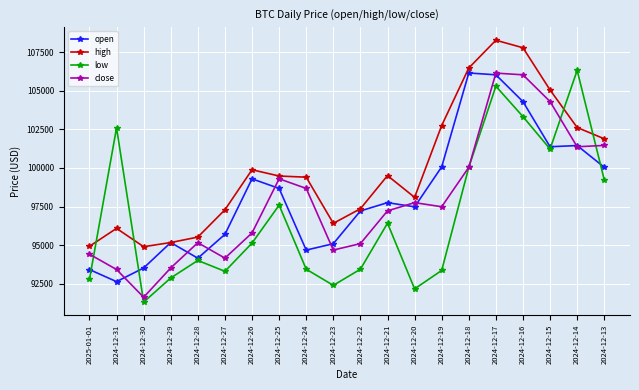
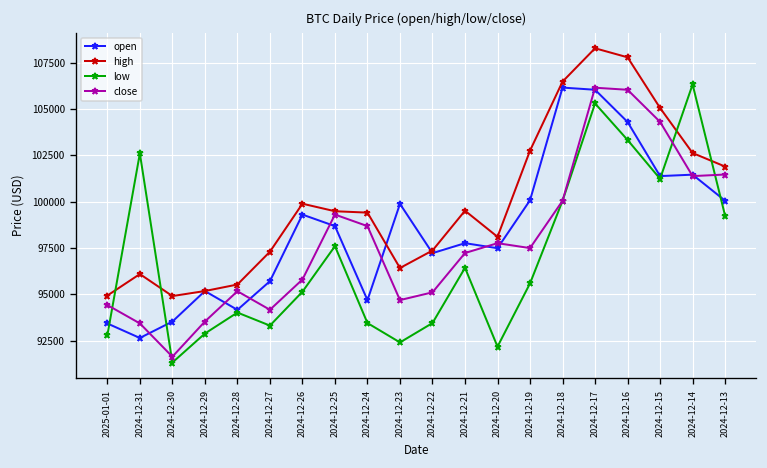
open, 2024-12-23: 95100 -> 99900
low, 2024-12-19: 93400 -> 95600
